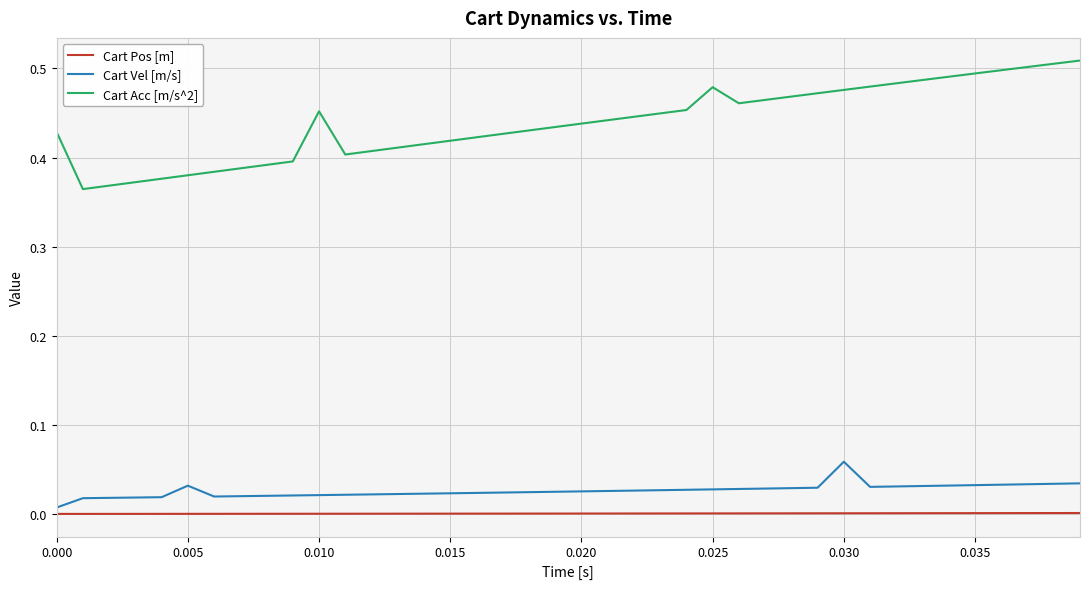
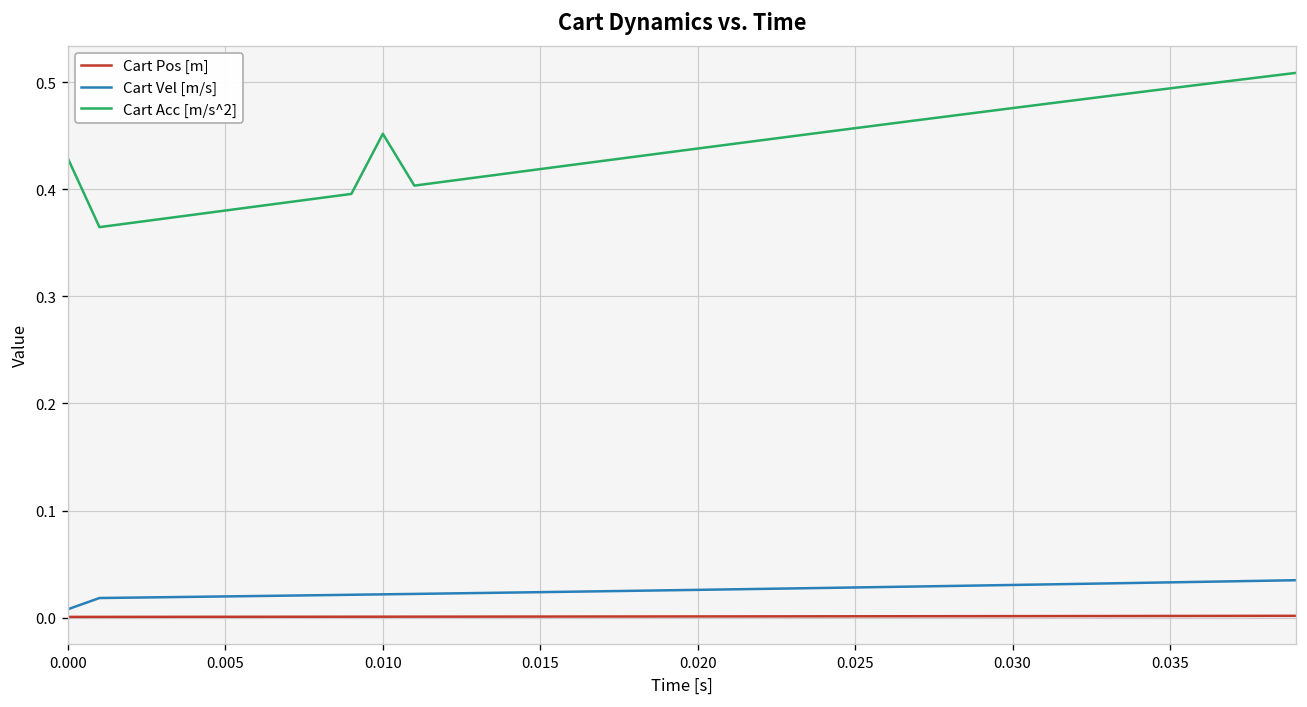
Cart Vel [m/s], 0.005: 0.03 -> 0.02
Cart Acc [m/s^2], 0.025: 0.48 -> 0.46
Cart Vel [m/s], 0.030: 0.06 -> 0.03
